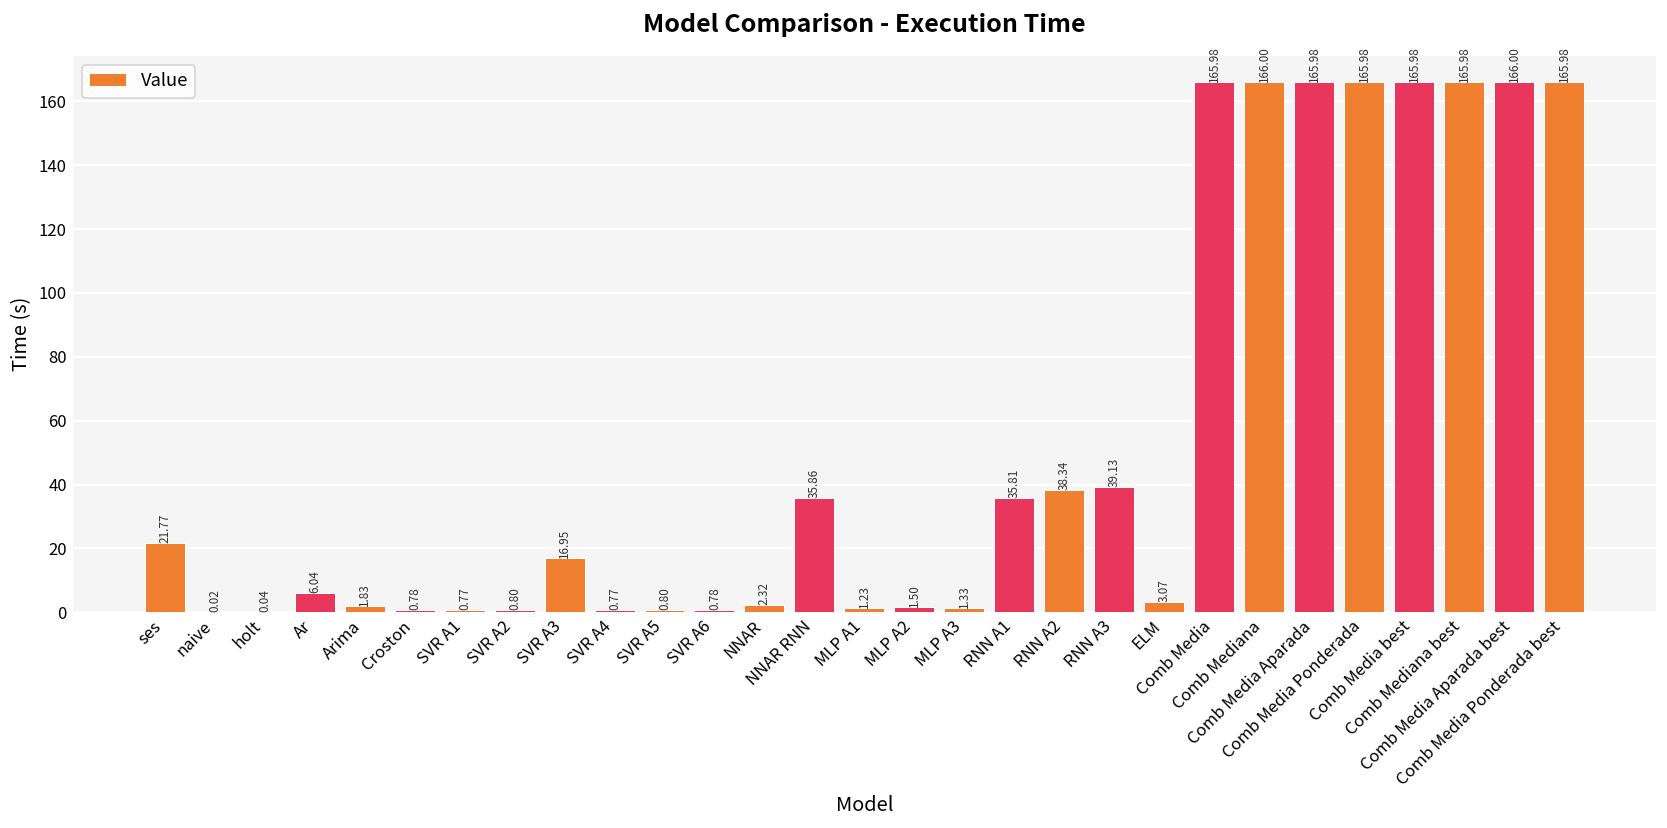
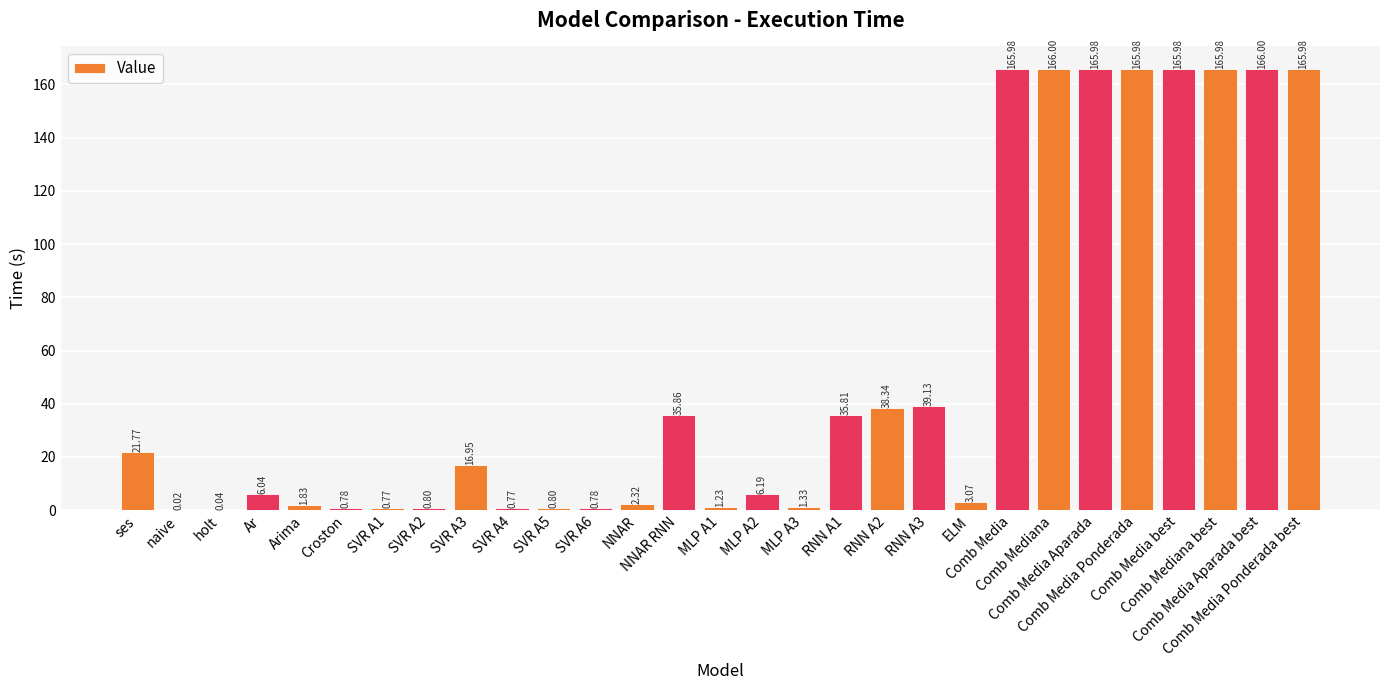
MLP A2: 1.50 -> 6.19
